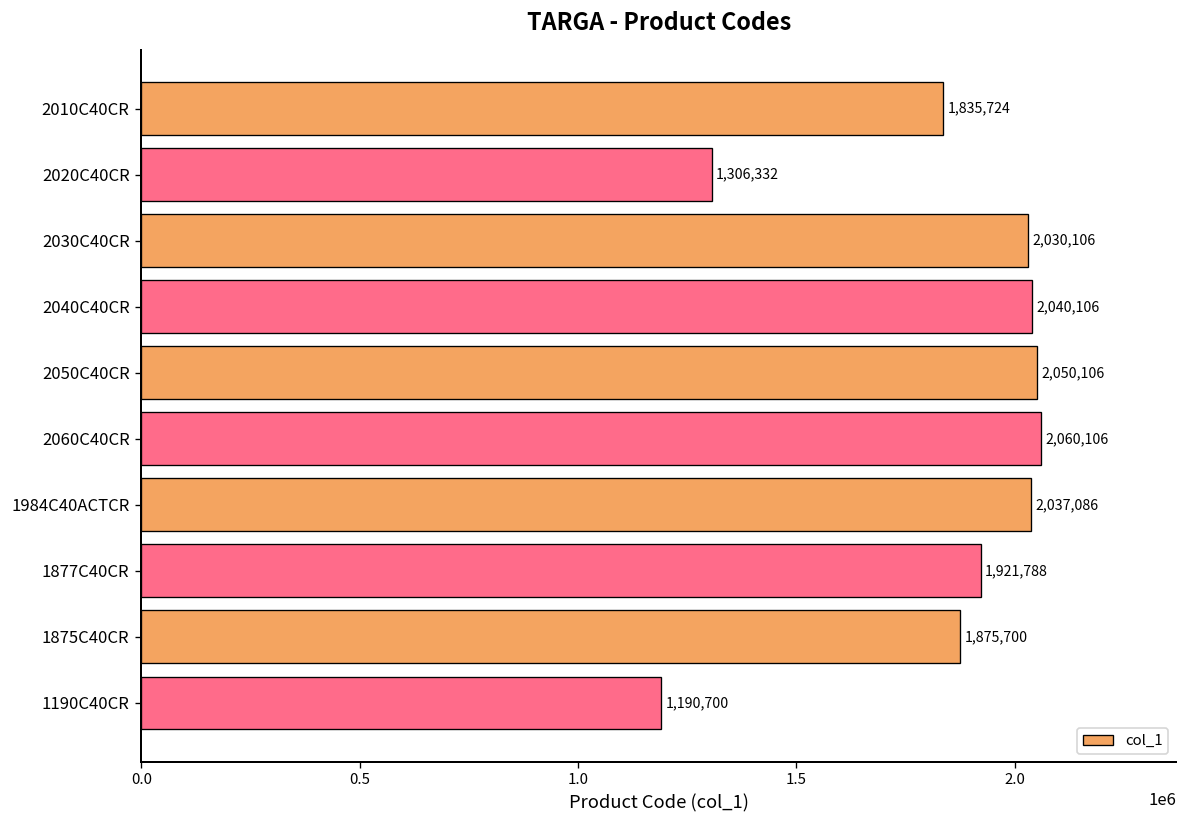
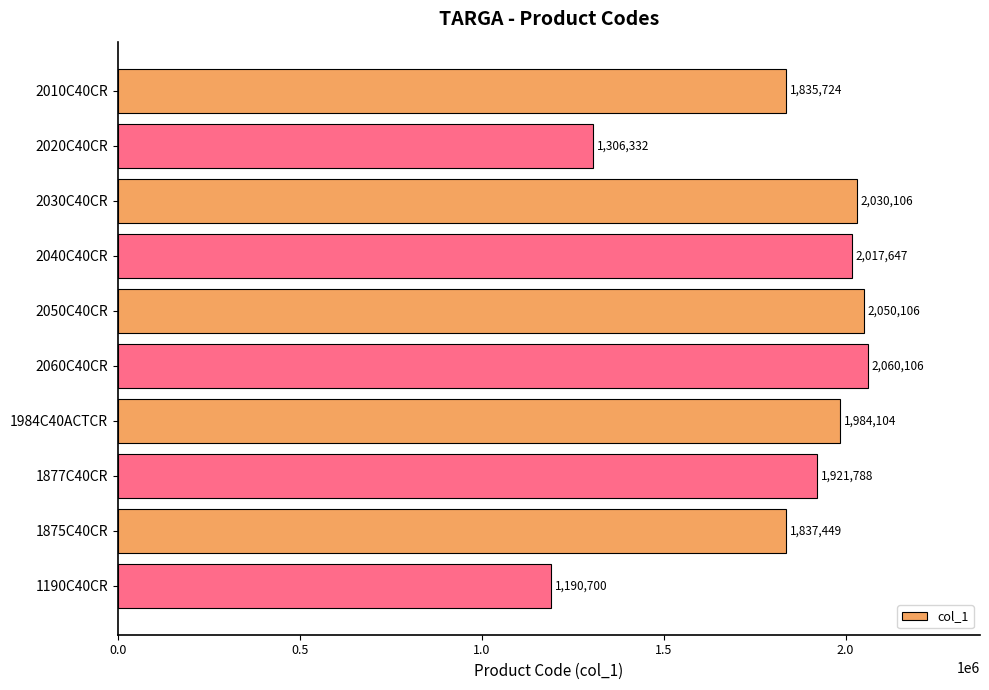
2040C40CR: 2,040,106 -> 2,017,647
1984C40ACTCR: 2,037,086 -> 1,984,104
1875C40CR: 1,875,700 -> 1,837,449
